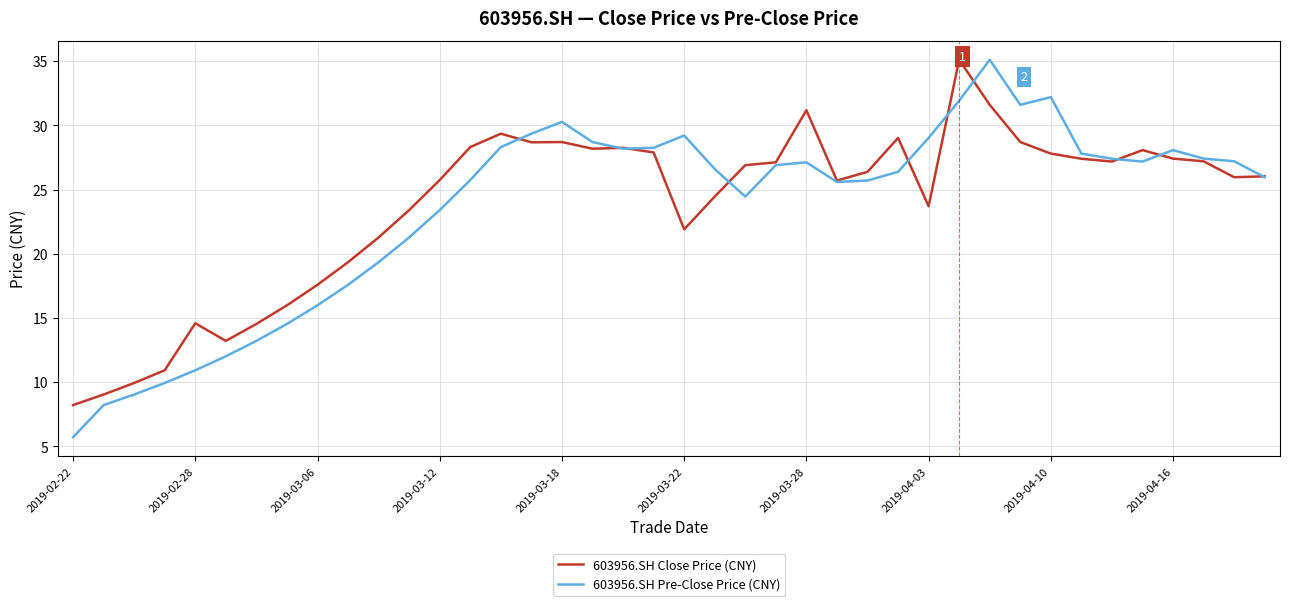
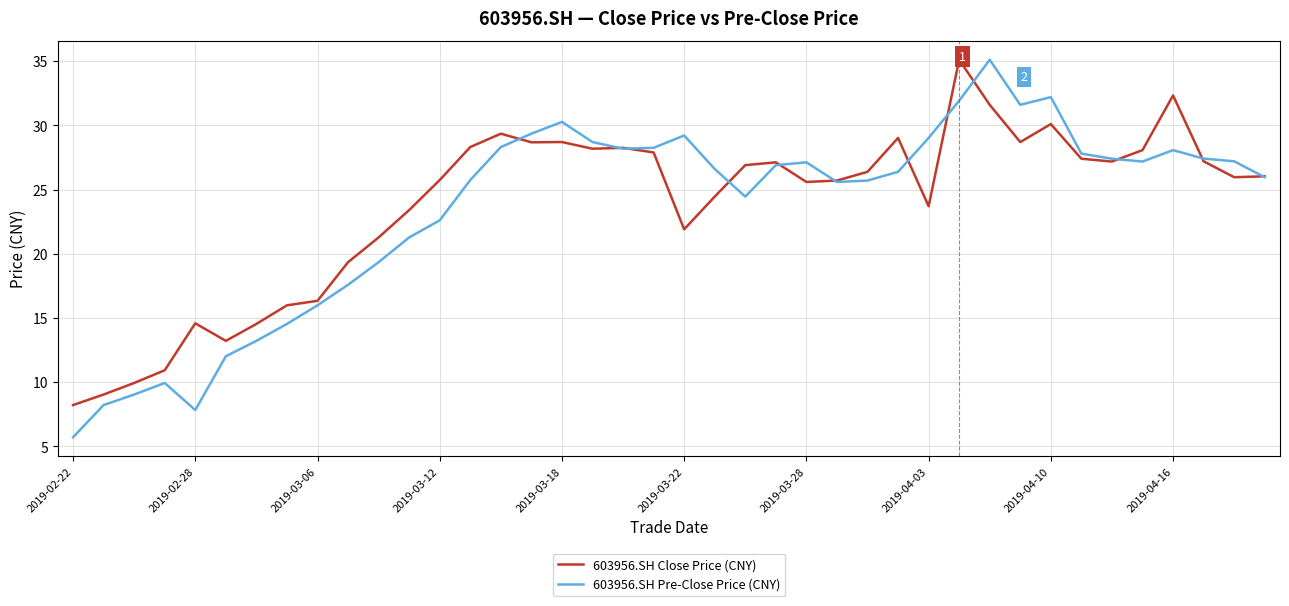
603956.SH Pre-Close Price (CNY), 2019-02-28: 10.9 -> 7.8
603956.SH Close Price (CNY), 2019-03-06: 17.6 -> 16.3
603956.SH Pre-Close Price (CNY), 2019-03-12: 23.4 -> 22.6
603956.SH Close Price (CNY), 2019-03-28: 31.2 -> 25.6
603956.SH Close Price (CNY), 2019-04-10: 27.8 -> 30.1
603956.SH Close Price (CNY), 2019-04-16: 27.4 -> 32.3
